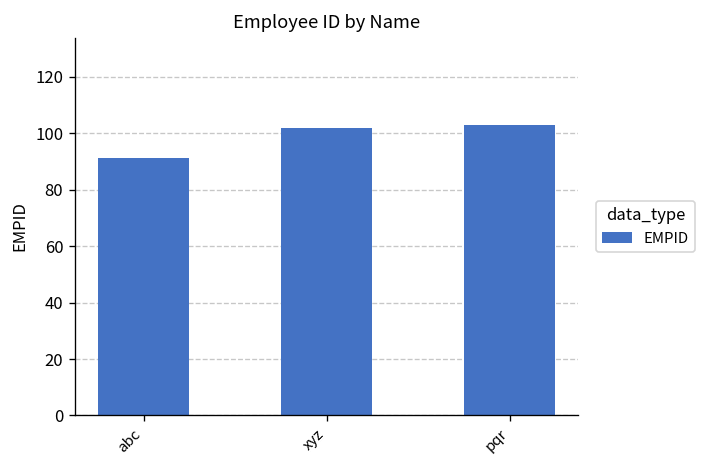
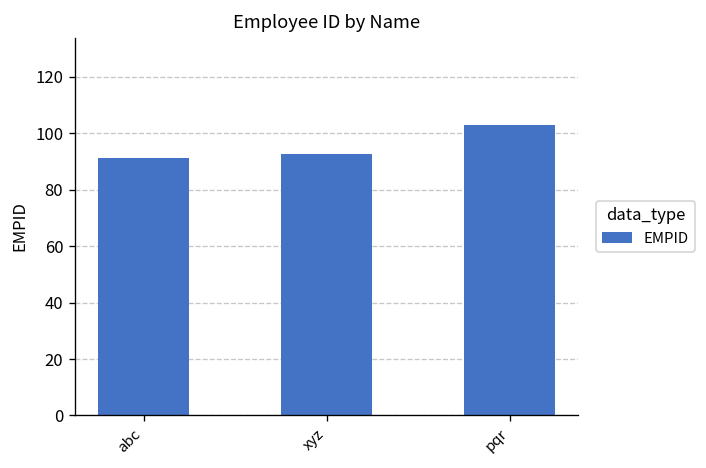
xyz: 102 -> 93
